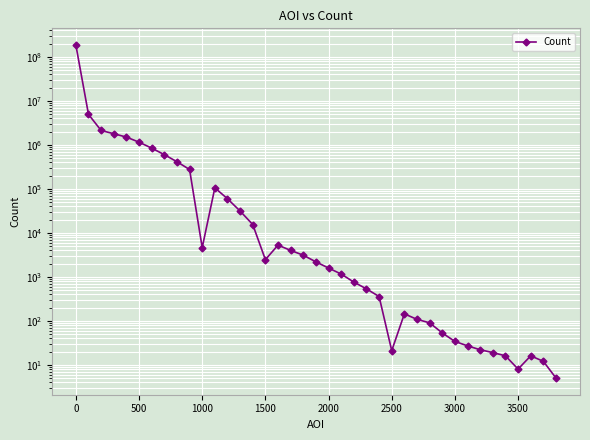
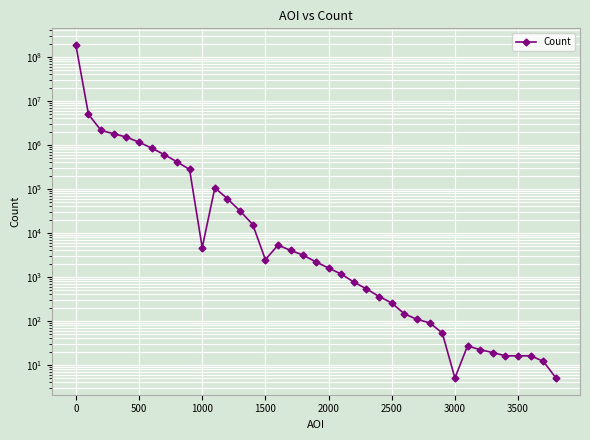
2500: 20 -> 300
3000: 30 -> 5
3500: 8 -> 16
